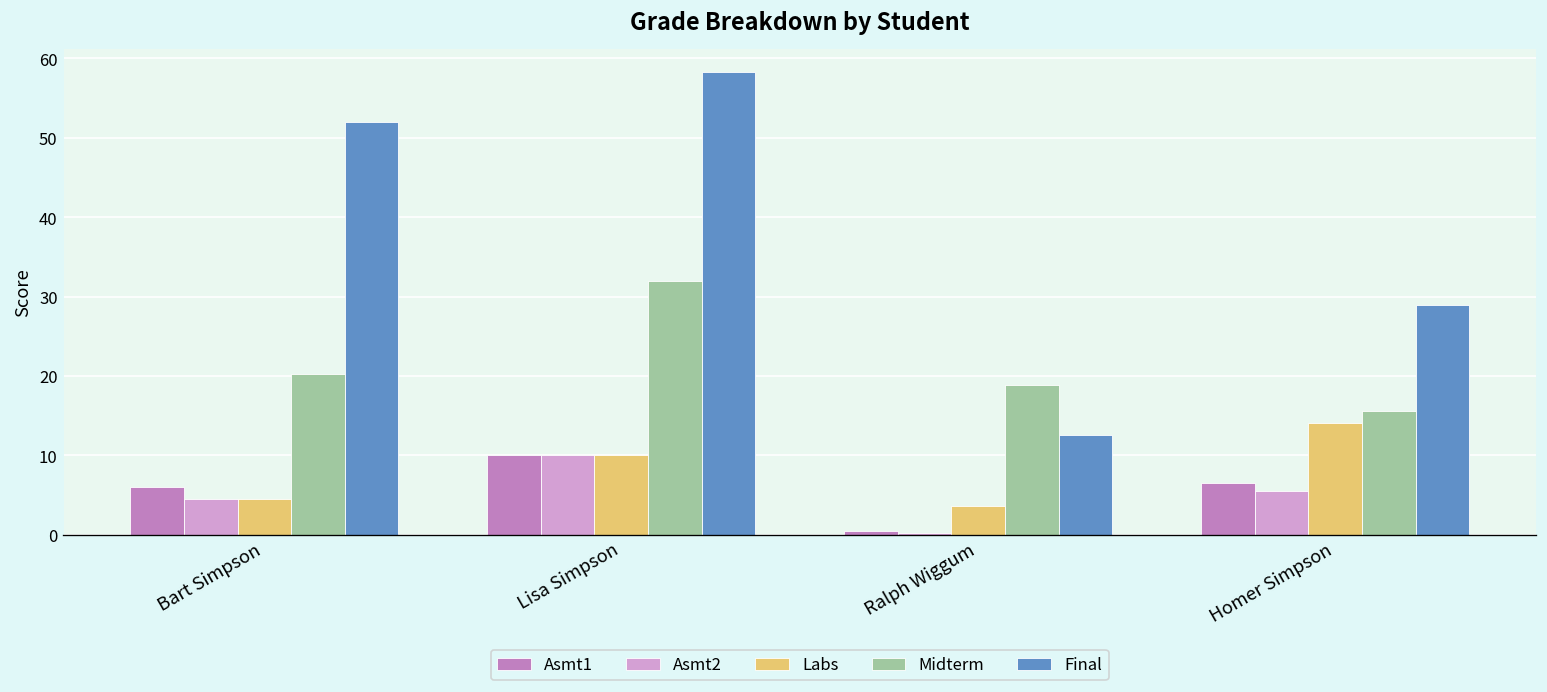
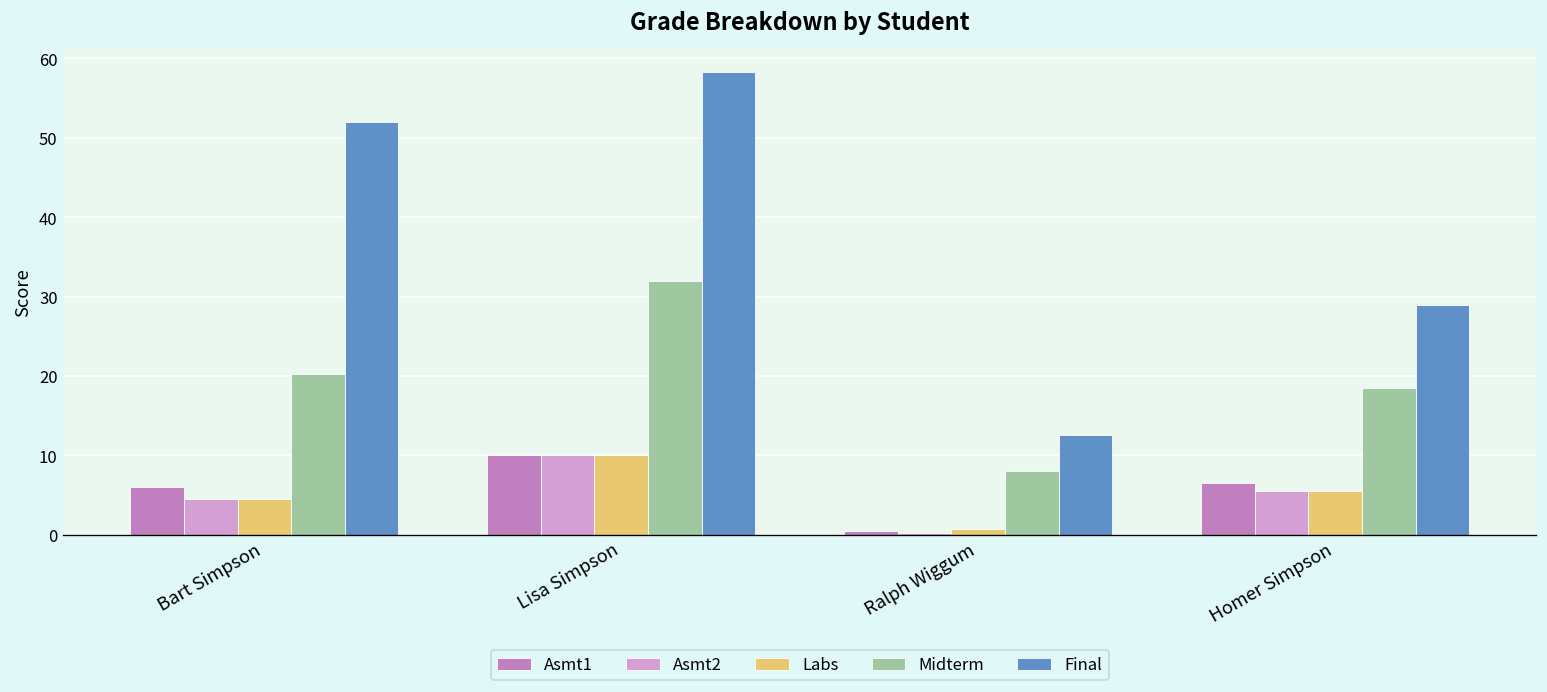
Labs, Ralph Wiggum: 4 -> 1
Midterm, Ralph Wiggum: 19 -> 8
Labs, Homer Simpson: 14 -> 6
Midterm, Homer Simpson: 16 -> 19
